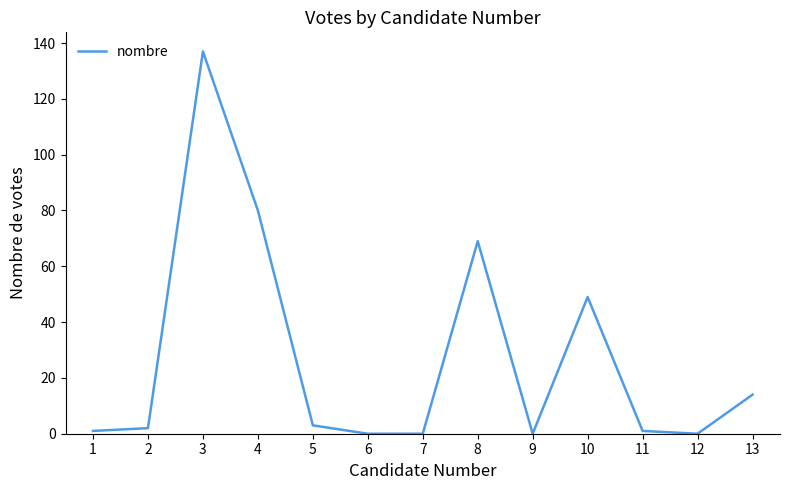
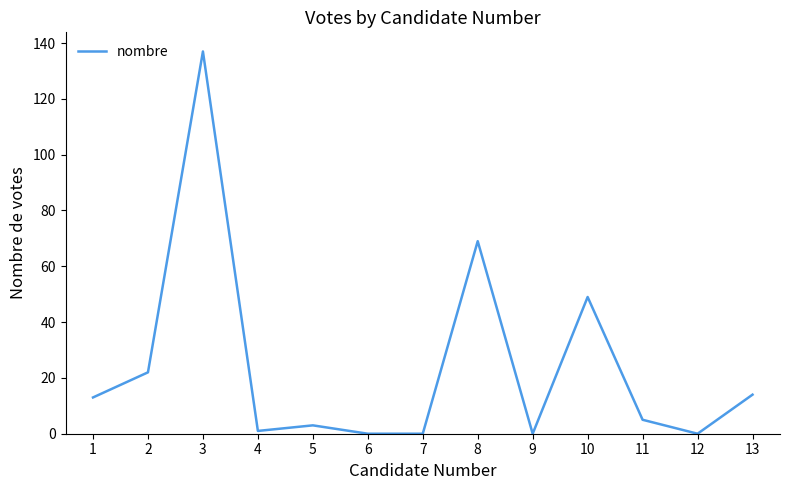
1: 1 -> 13
2: 2 -> 22
4: 80 -> 1
11: 1 -> 5
